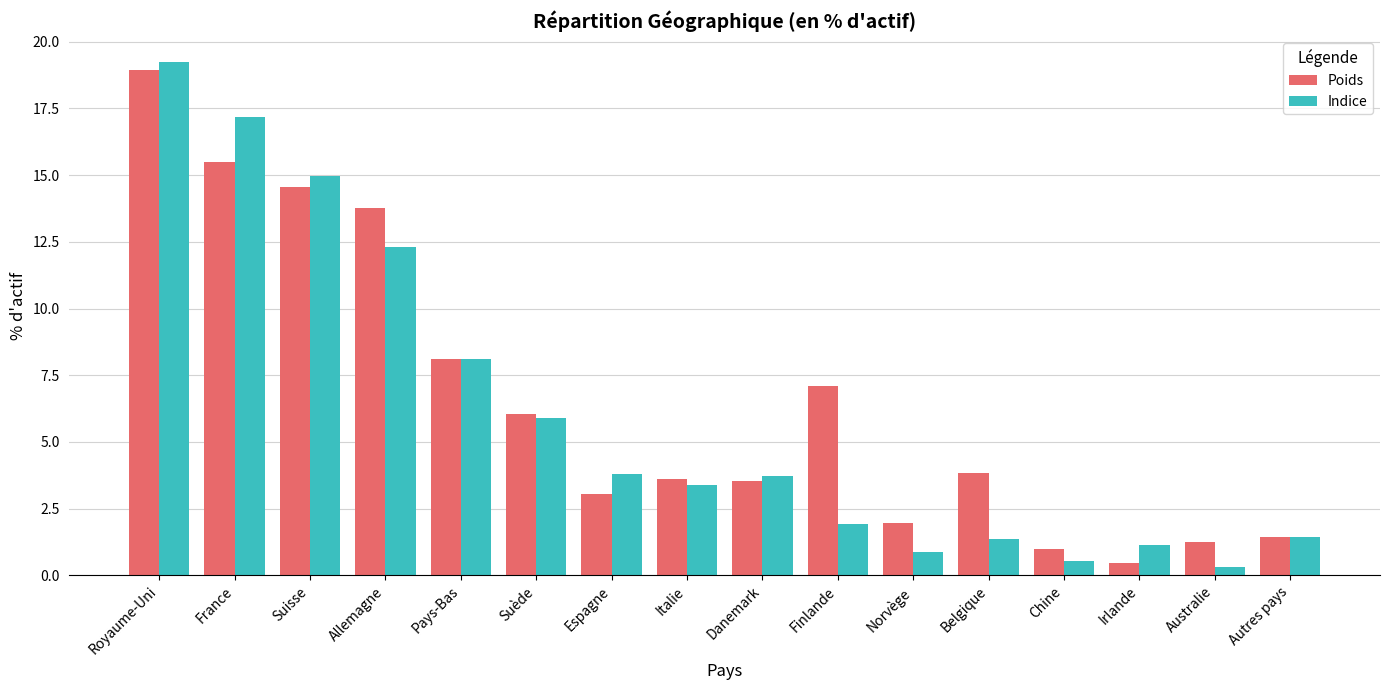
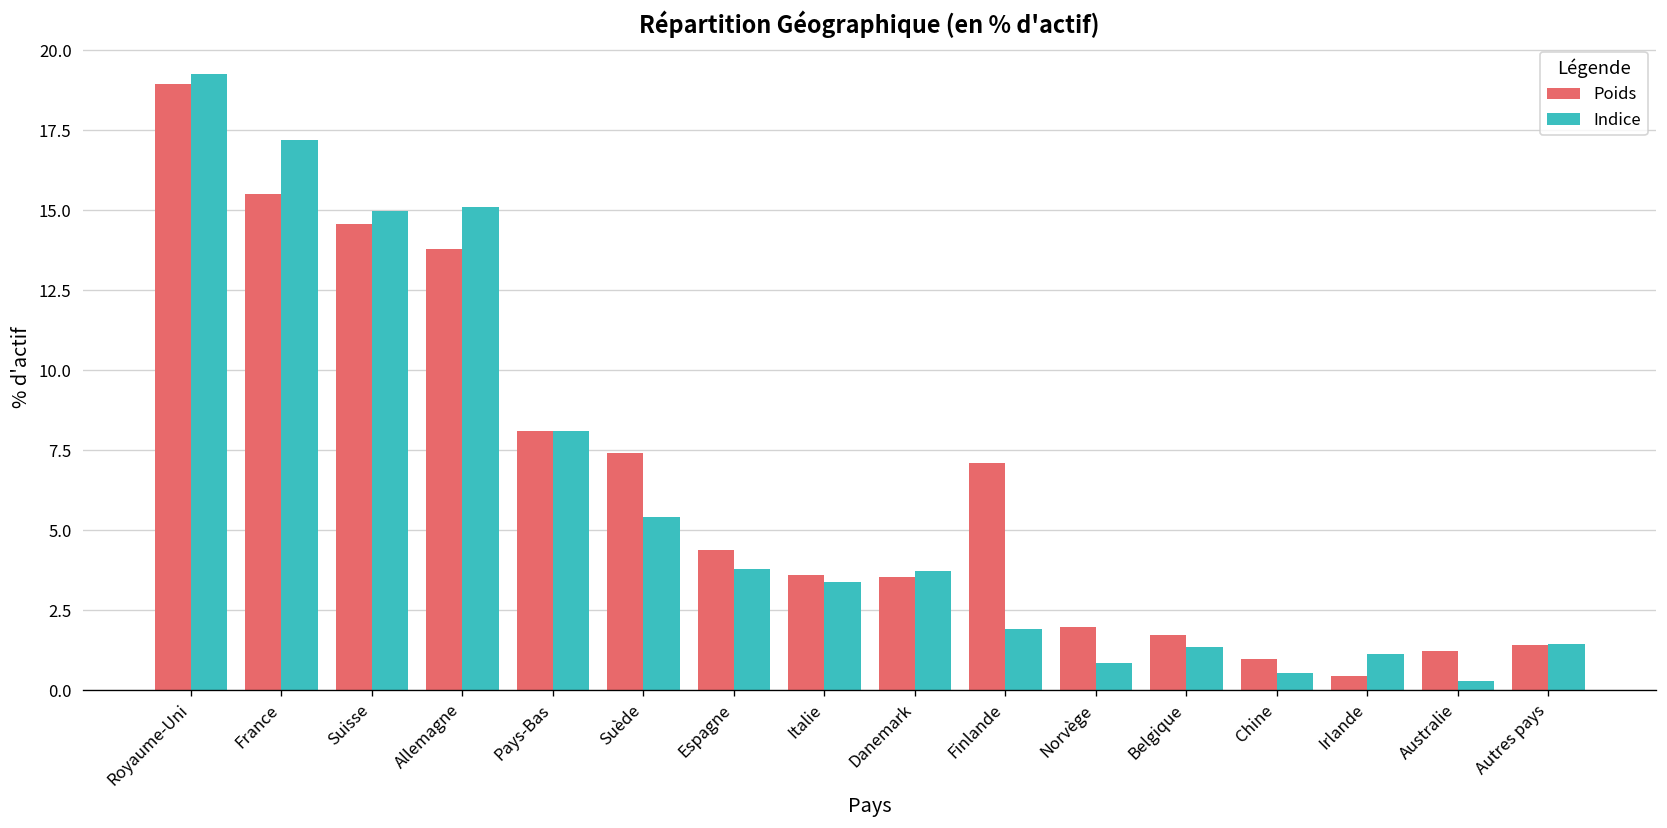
Indice, Allemagne: 12.3 -> 15.1
Poids, Suède: 6.0 -> 7.4
Indice, Suède: 5.9 -> 5.4
Poids, Espagne: 3.1 -> 4.4
Poids, Belgique: 3.8 -> 1.7
